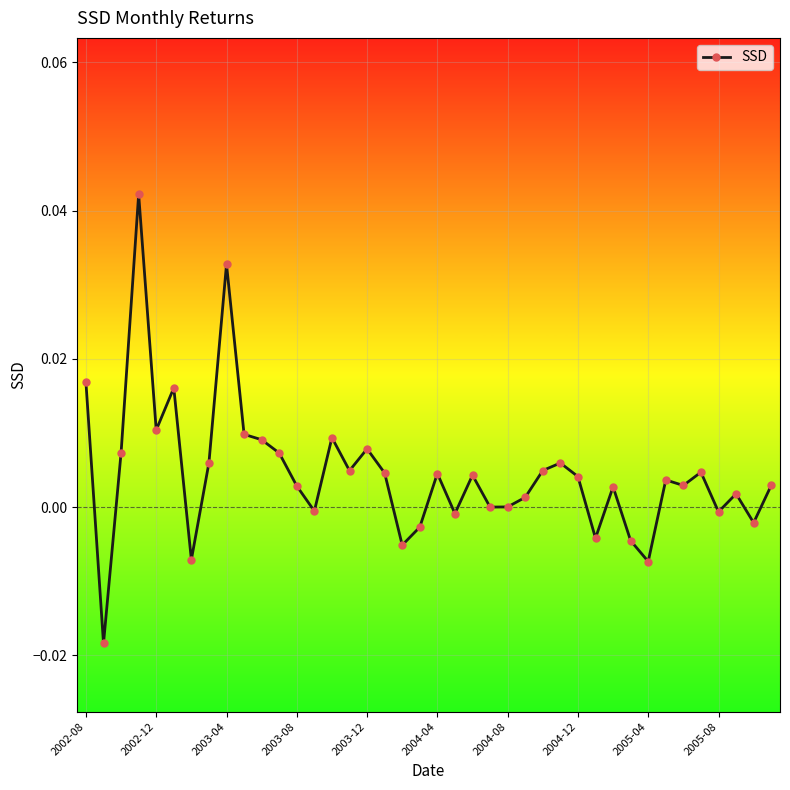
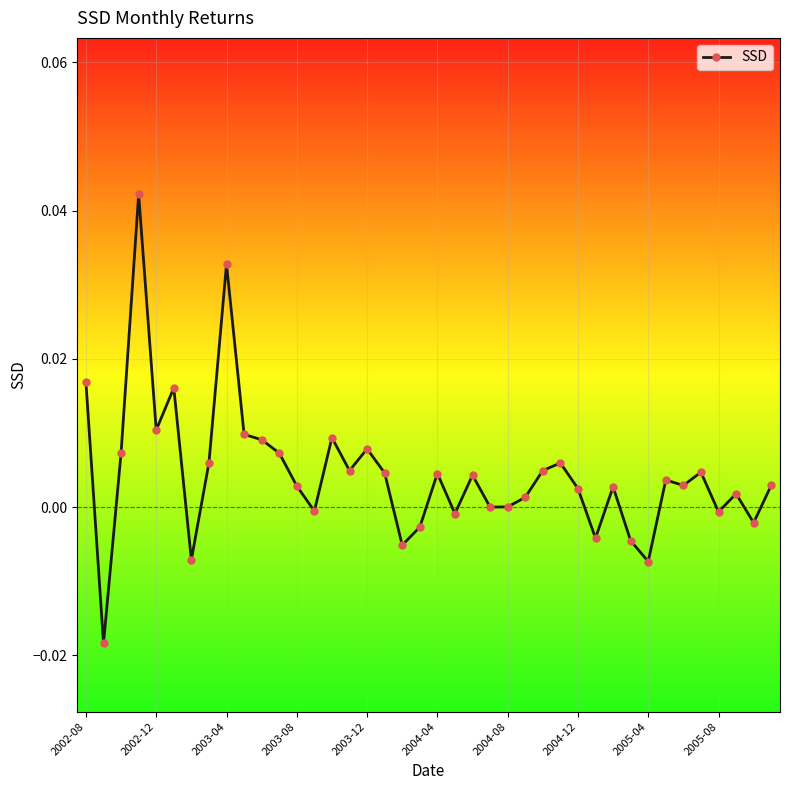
2004-12: 0.004 -> 0.002
